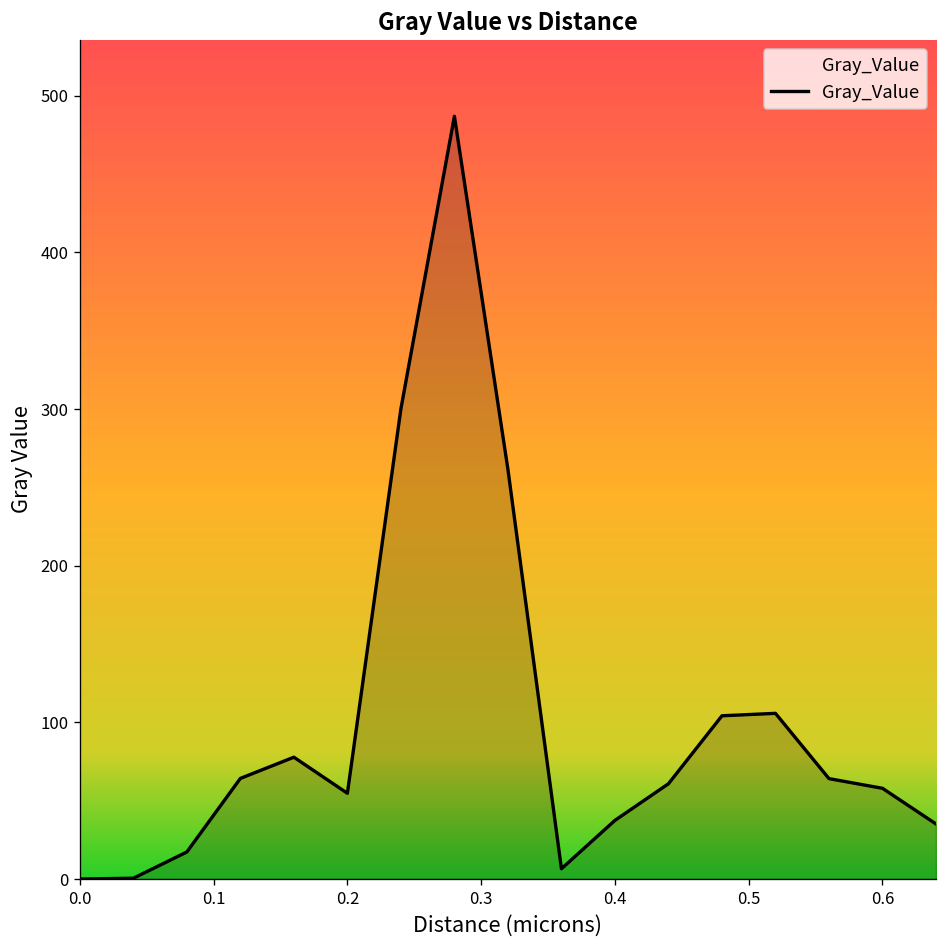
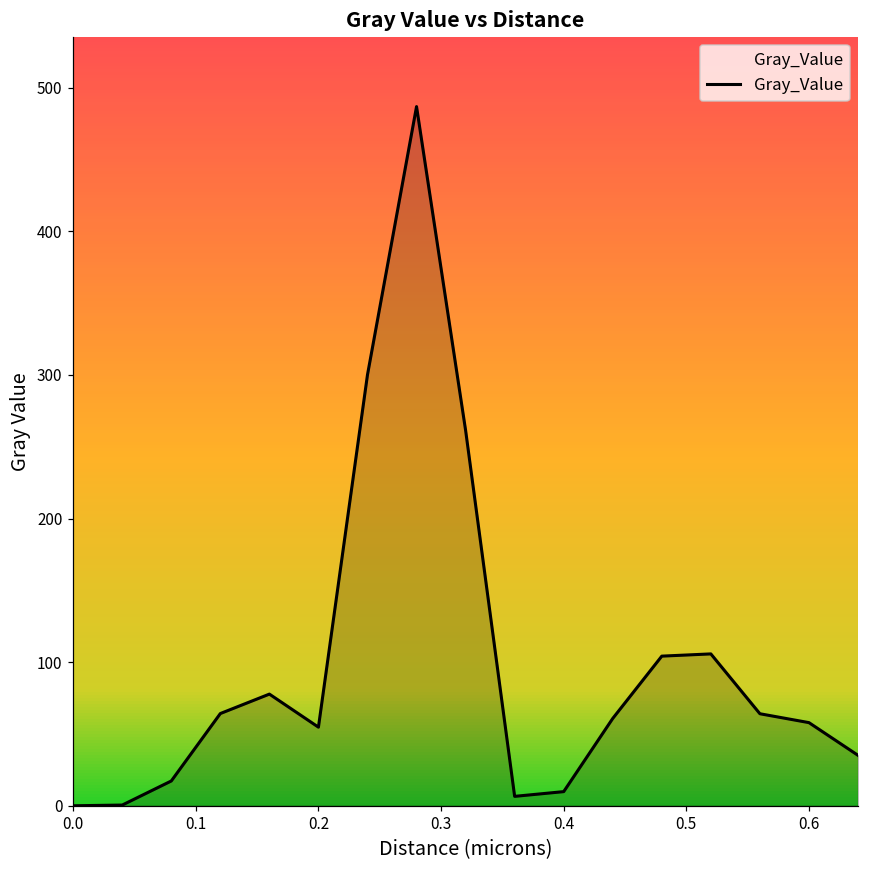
0.4: 37 -> 10
